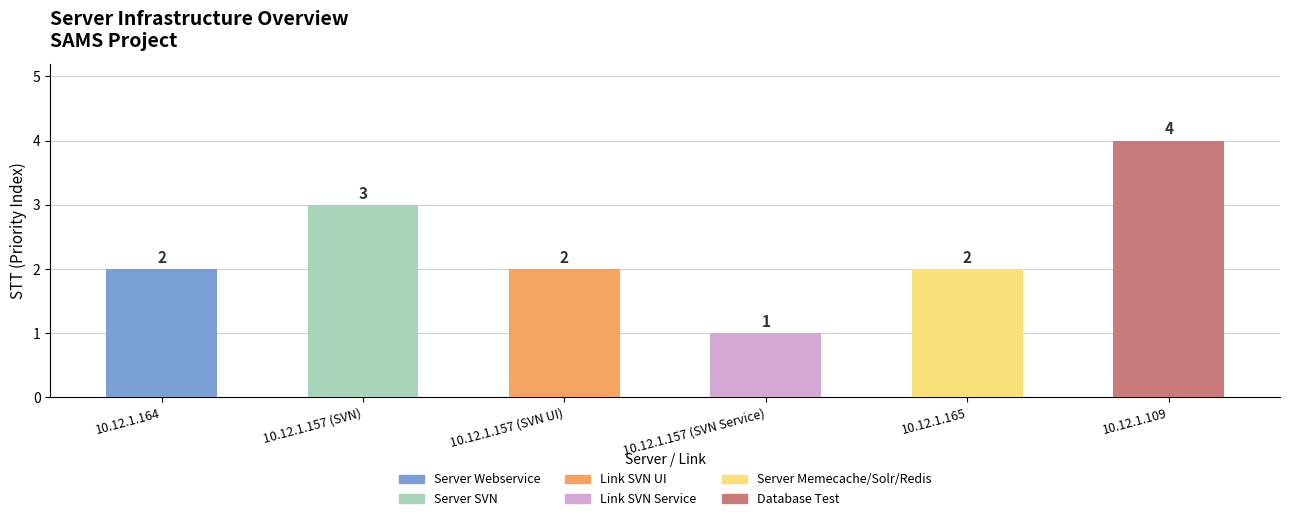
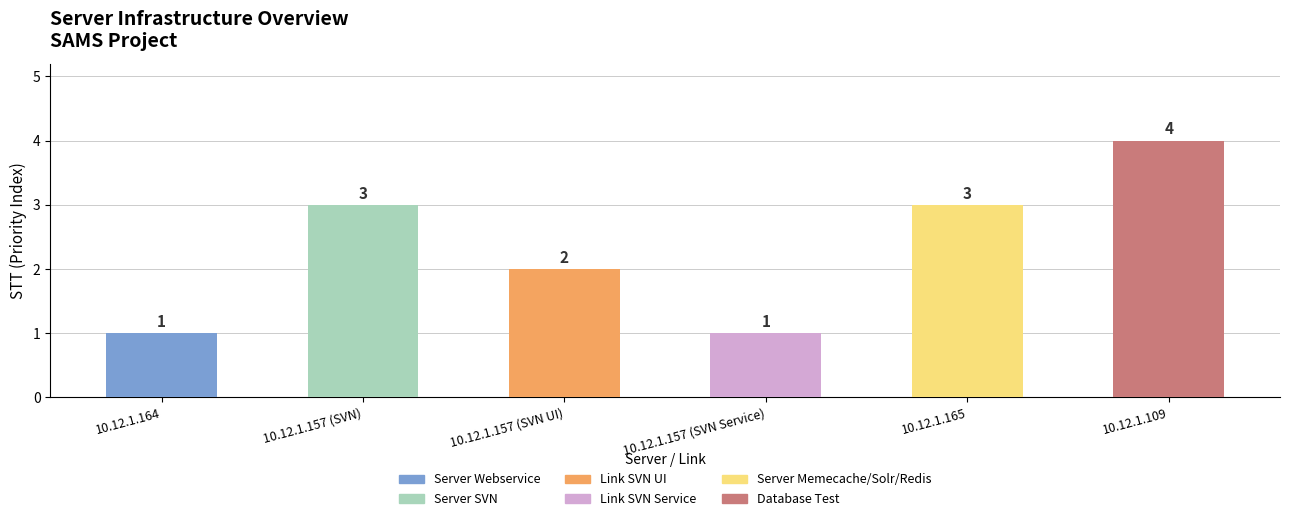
10.12.1.164: 2 -> 1
10.12.1.165: 2 -> 3
